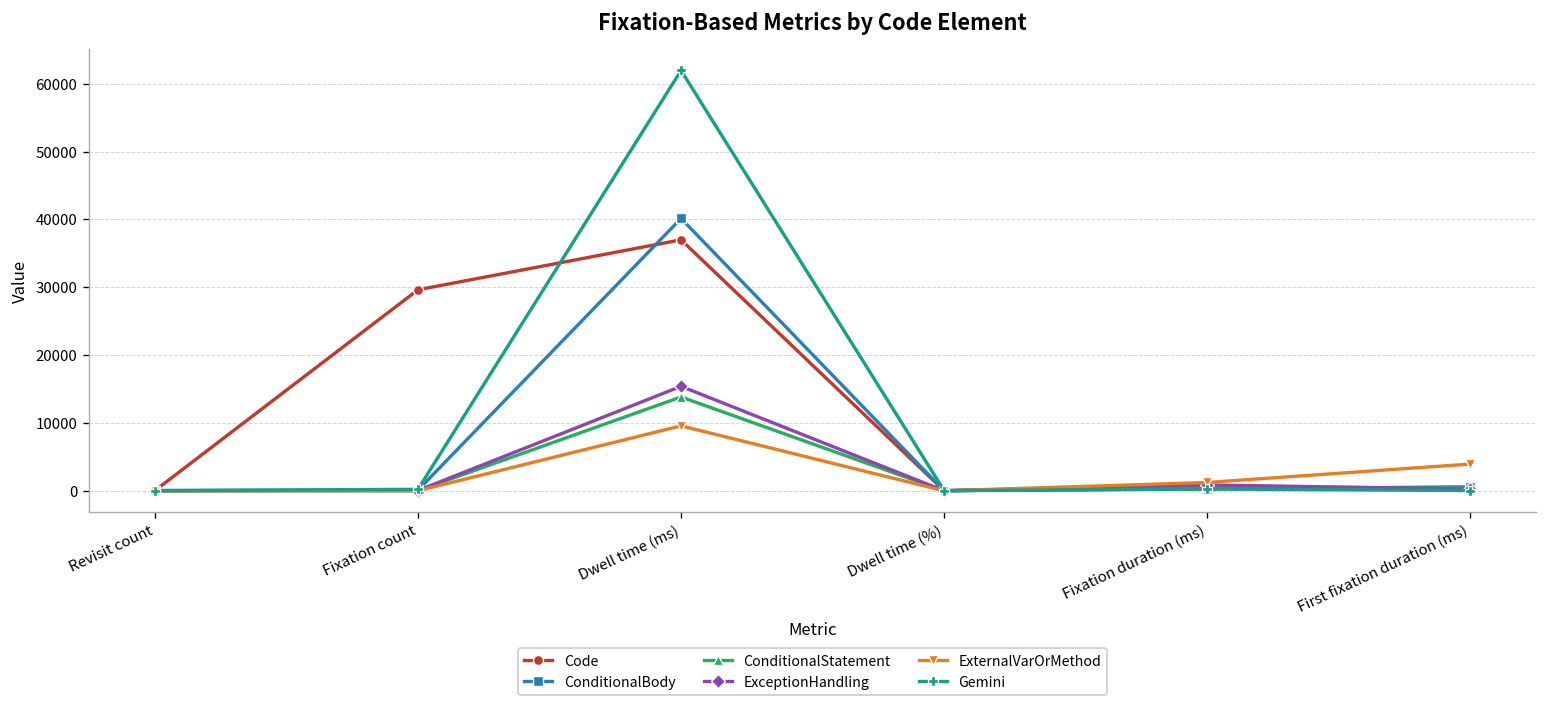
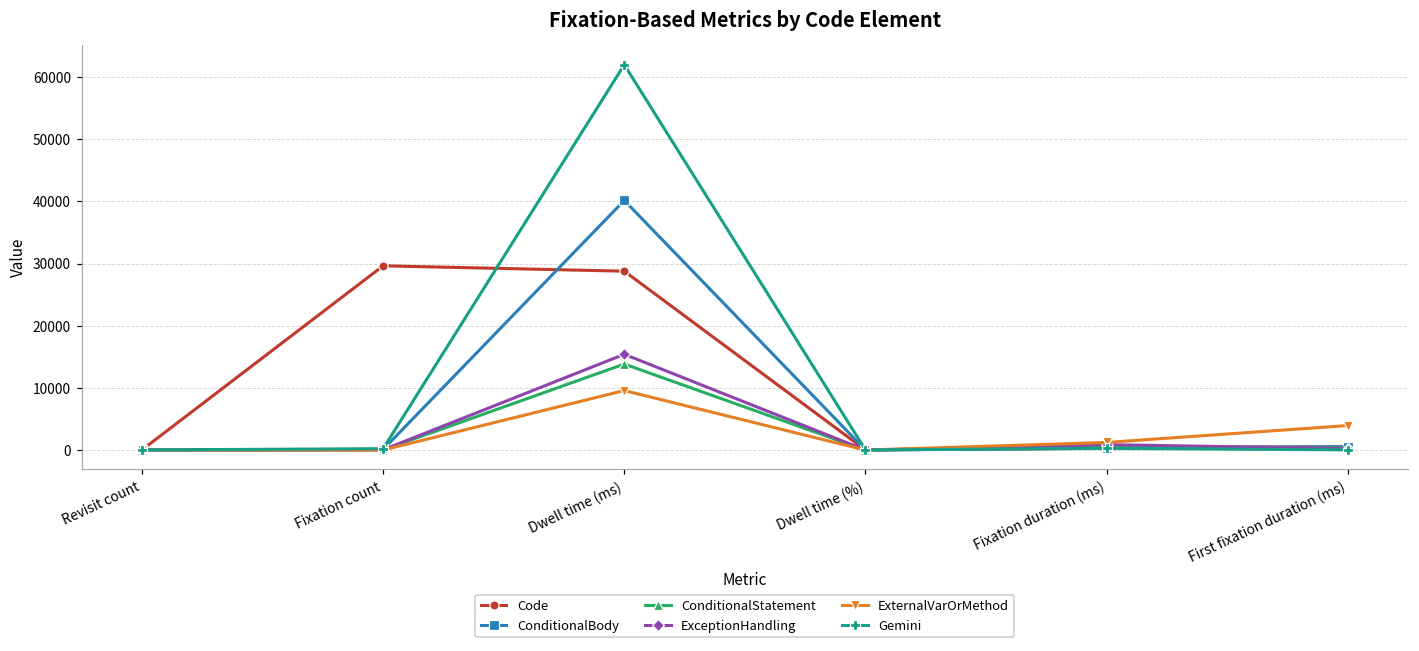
Code, Dwell time (ms): 37000 -> 29000
